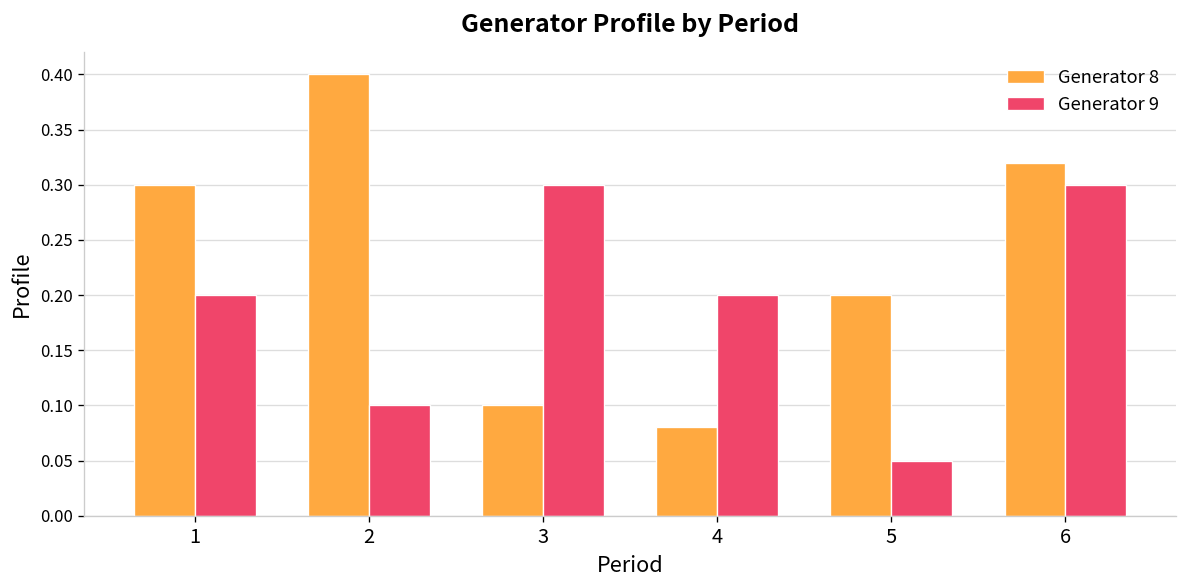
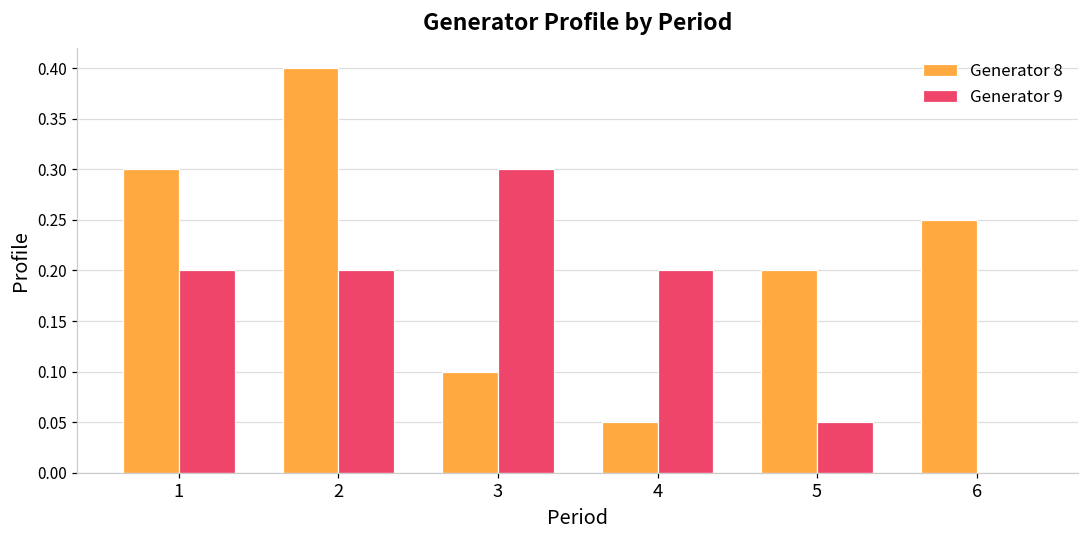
Generator 9, 2: 0.1 -> 0.2
Generator 8, 4: 0.08 -> 0.05
Generator 8, 6: 0.32 -> 0.25
Generator 9, 6: 0.3 -> 0.0
